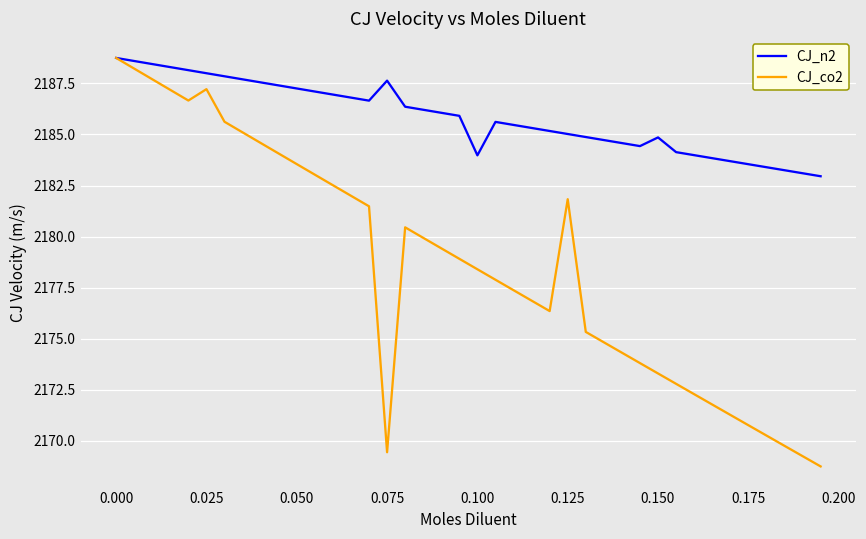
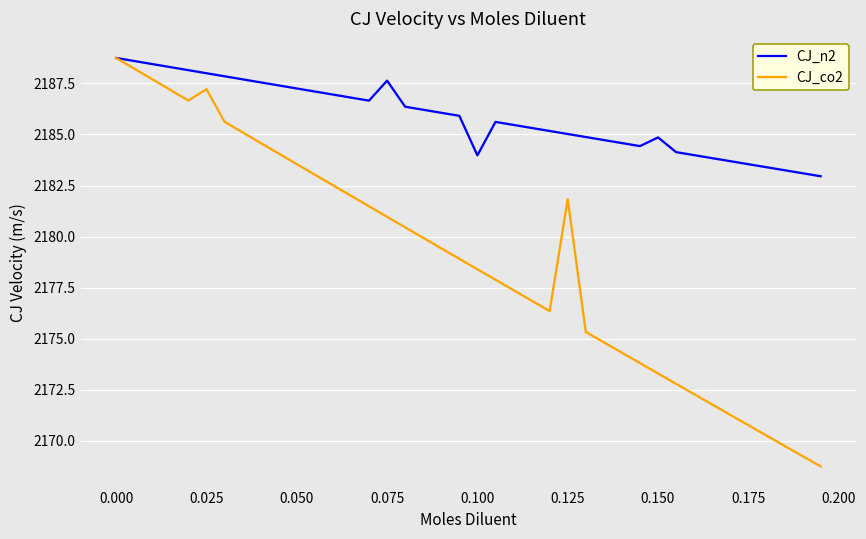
CJ_co2, 0.075: 2169.4 -> 2181.0
